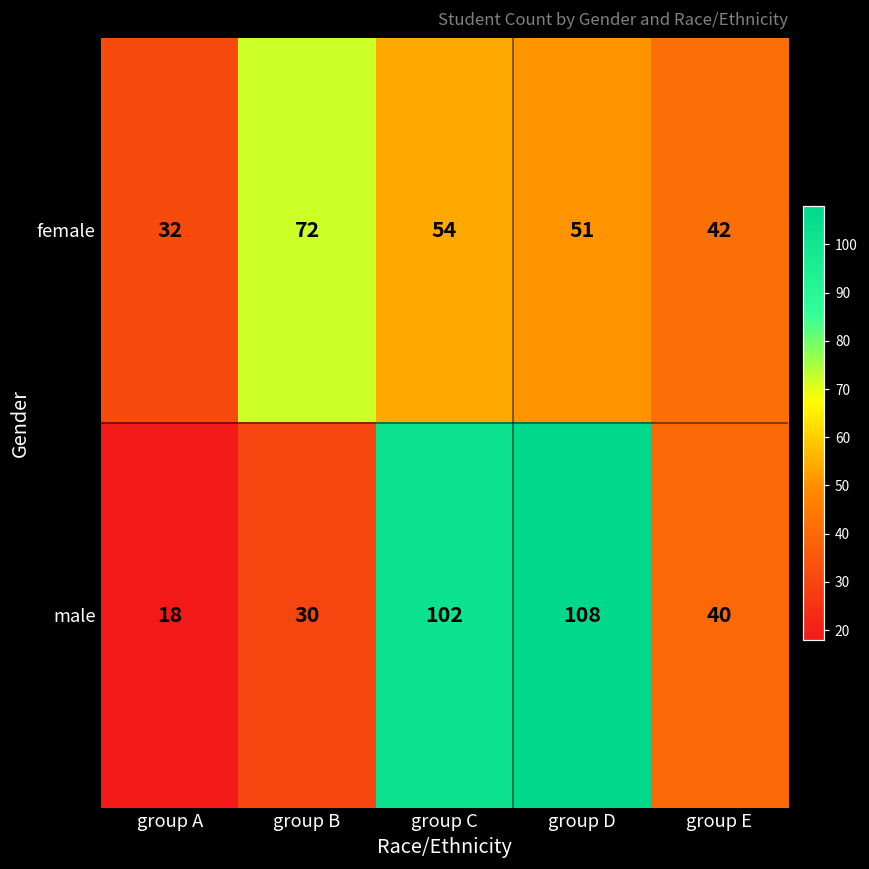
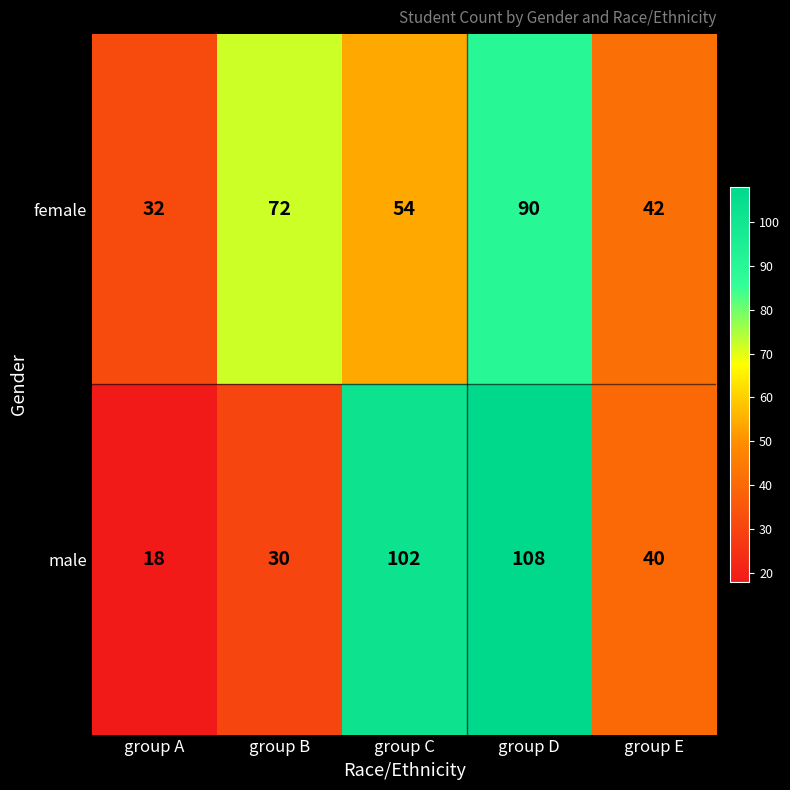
female, group D: 51 -> 90
